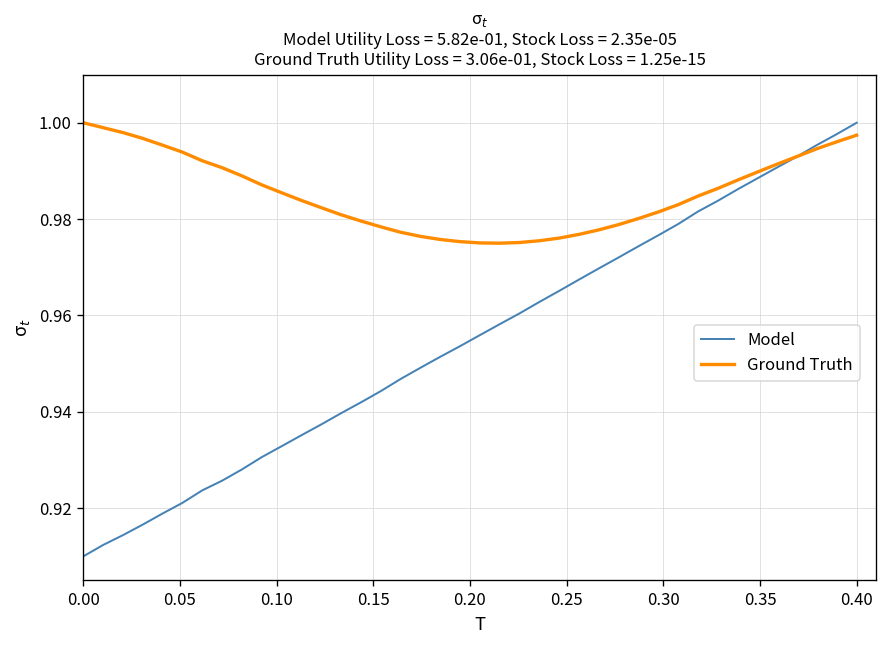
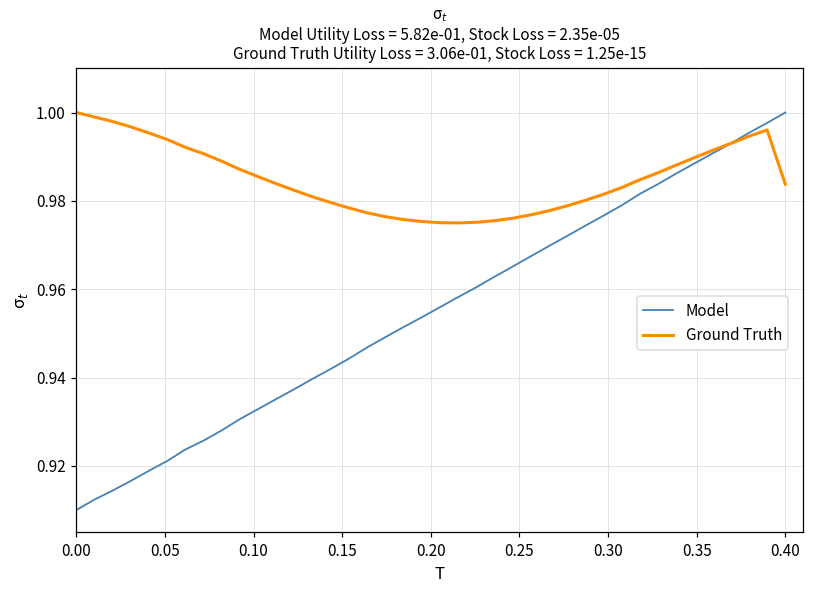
Ground Truth, 0.40: 0.997 -> 0.984
